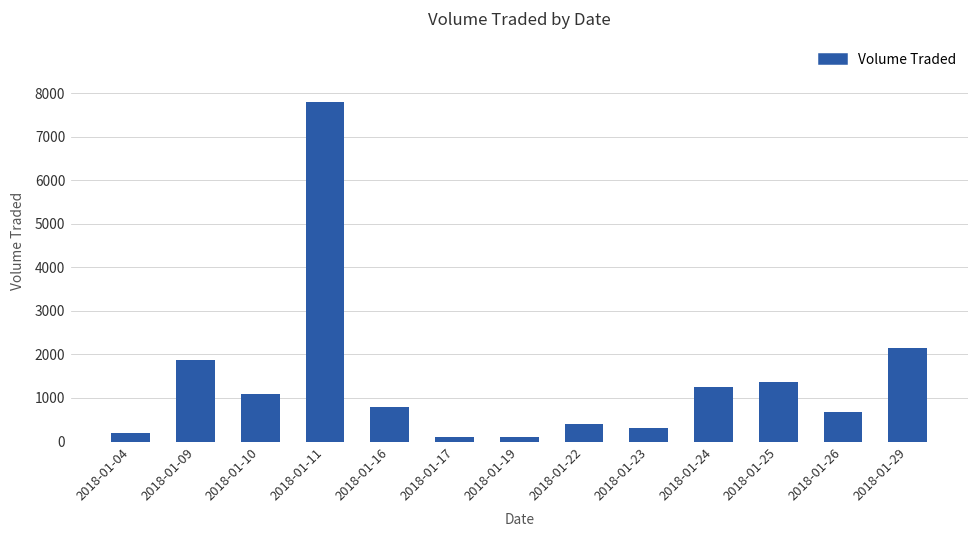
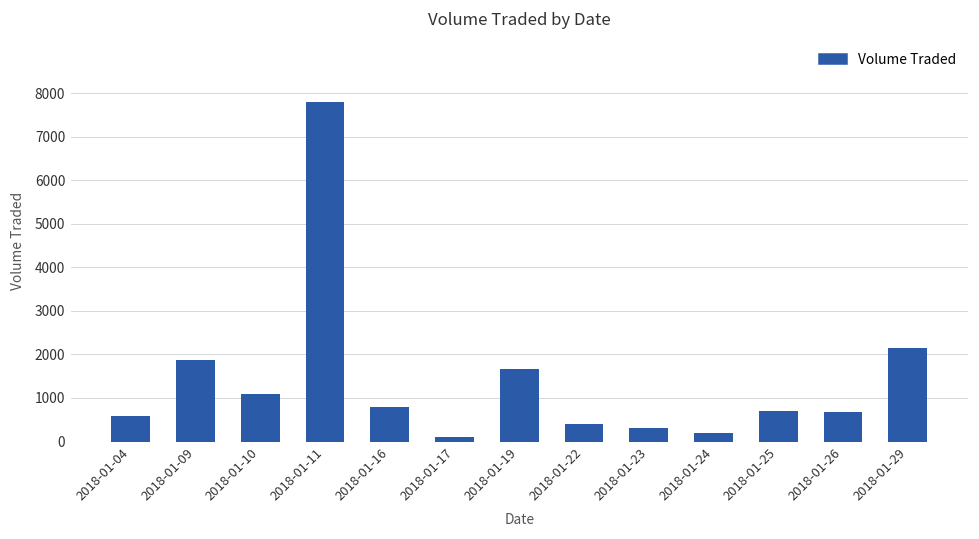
2018-01-04: 200 -> 600
2018-01-19: 100 -> 1700
2018-01-24: 1300 -> 200
2018-01-25: 1400 -> 700
